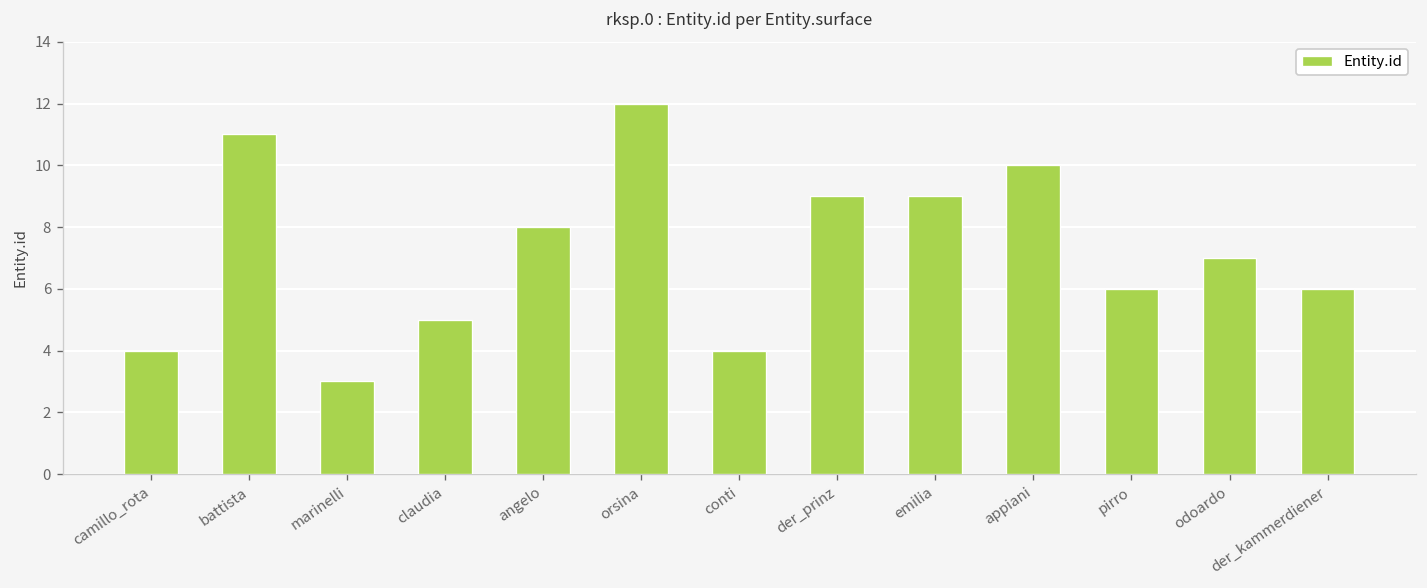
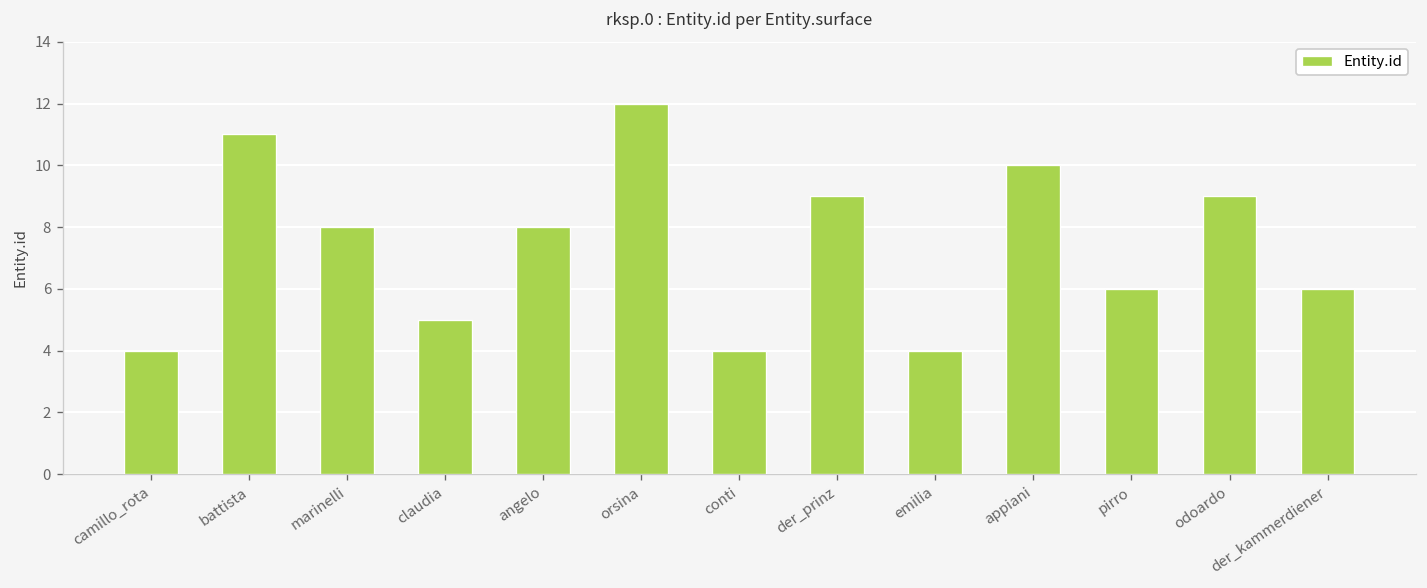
marinelli: 3 -> 8
emilia: 9 -> 4
odoardo: 7 -> 9
